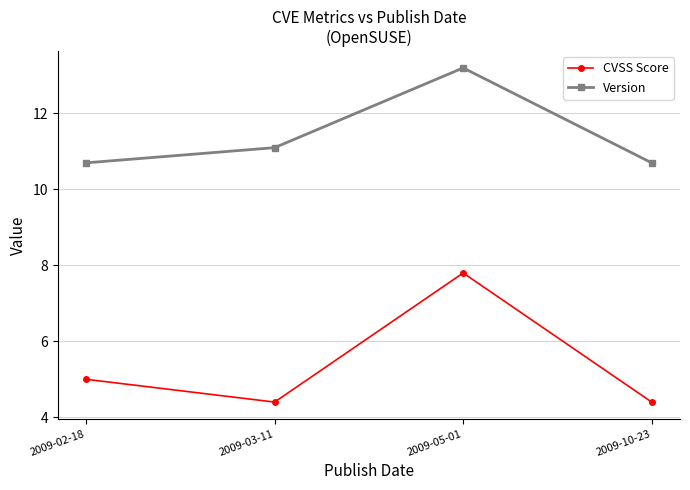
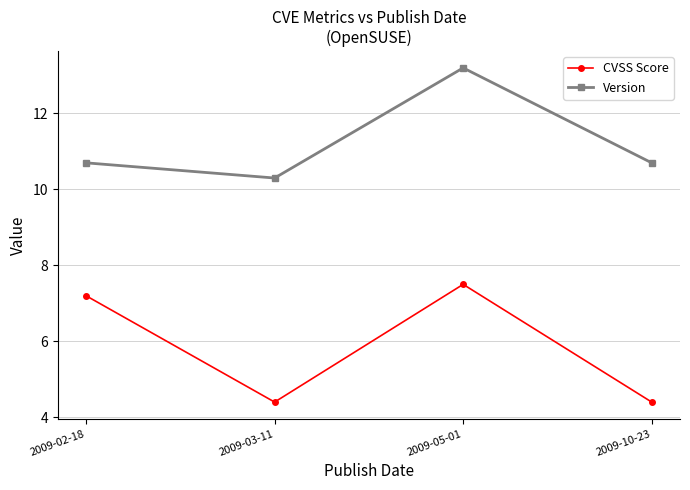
CVSS Score, 2009-02-18: 5.0 -> 7.2
Version, 2009-03-11: 11.1 -> 10.3
CVSS Score, 2009-05-01: 7.8 -> 7.5
